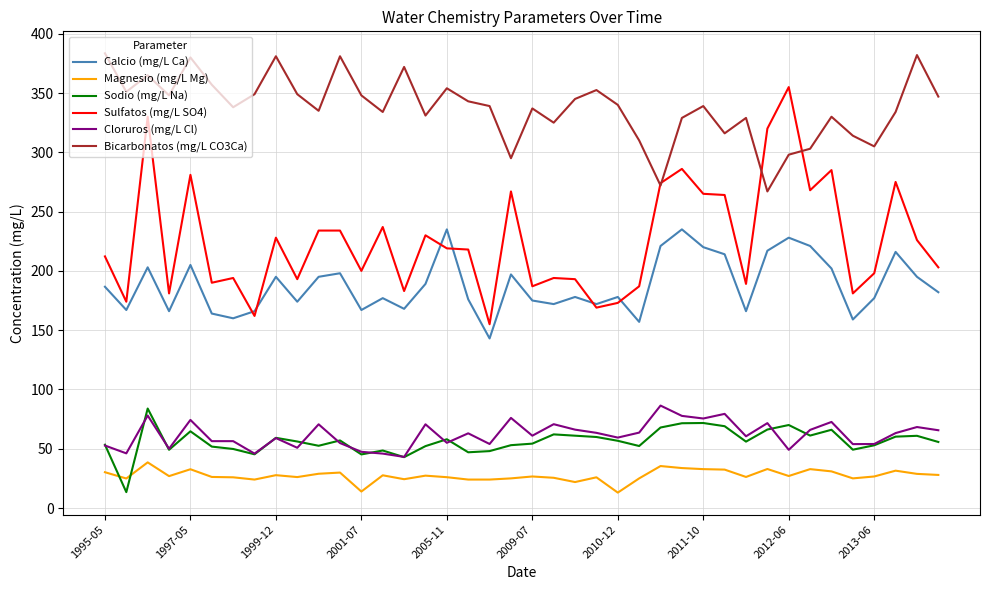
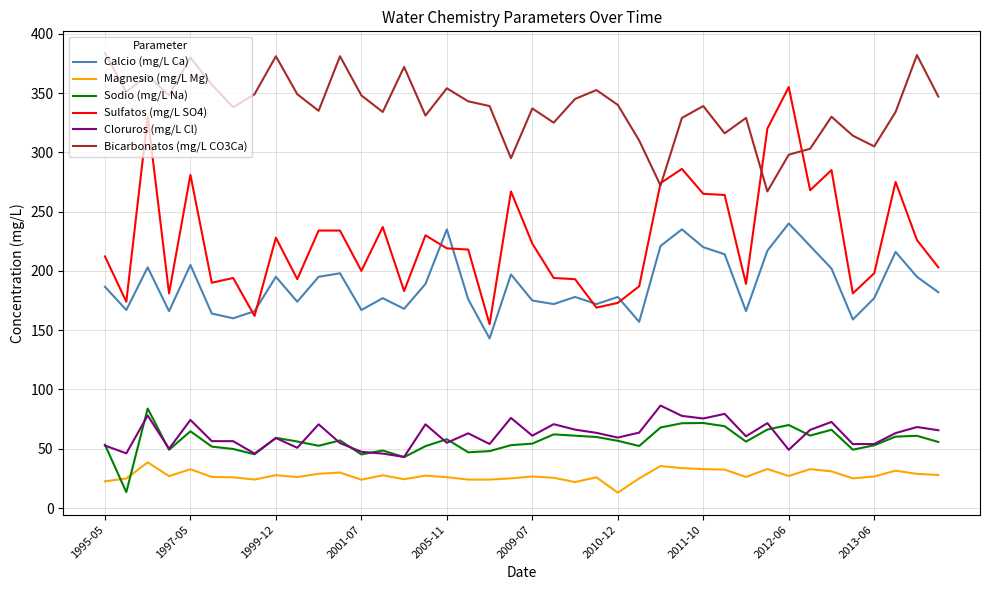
Magnesio (mg/L Mg), 1995-05: 30 -> 23
Magnesio (mg/L Mg), 2001-07: 14 -> 24
Sulfatos (mg/L SO4), 2009-07: 187 -> 223
Calcio (mg/L Ca), 2012-06: 228 -> 240
